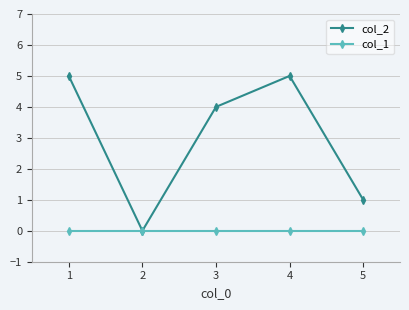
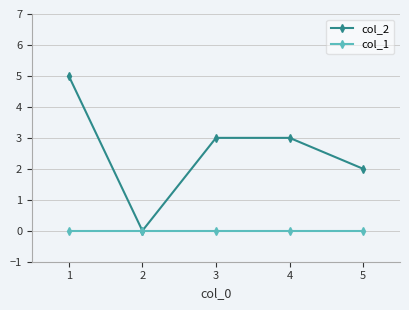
col_2, 3: 4 -> 3
col_2, 4: 5 -> 3
col_2, 5: 1 -> 2
